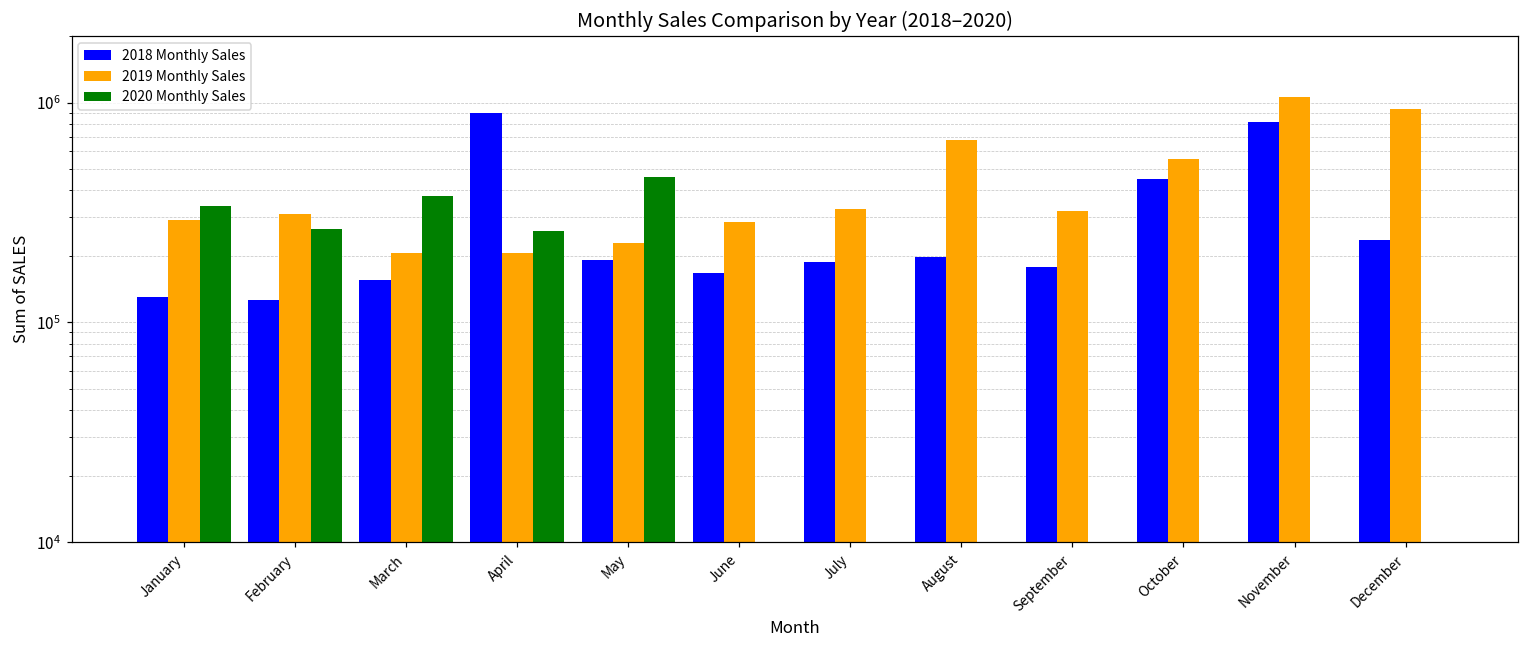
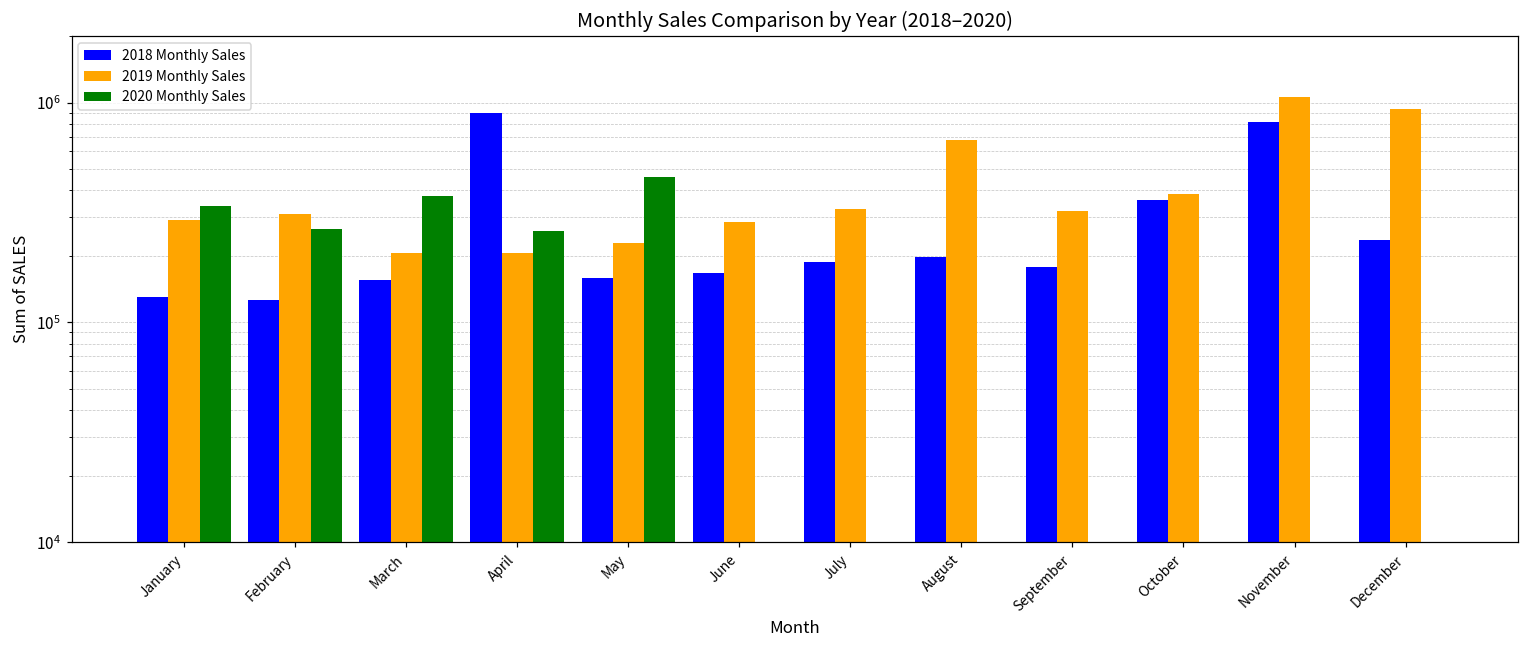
2018 Monthly Sales, May: 190000 -> 160000
2018 Monthly Sales, October: 450000 -> 360000
2019 Monthly Sales, October: 550000 -> 380000
